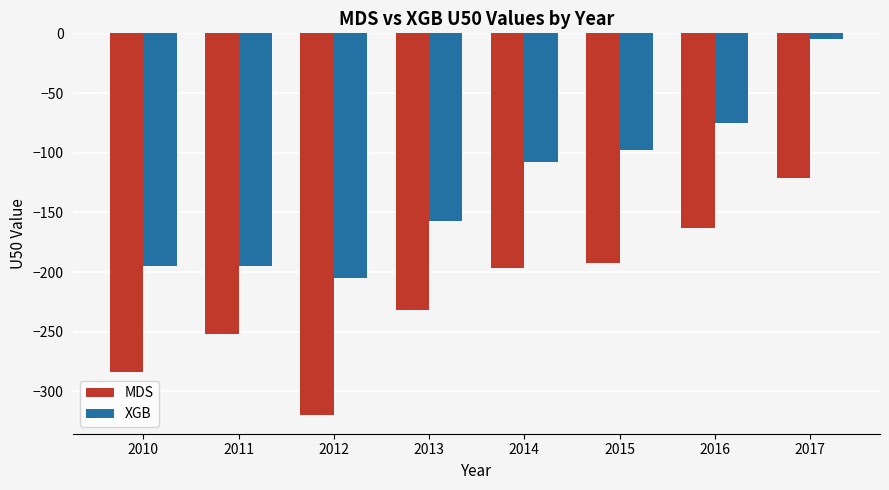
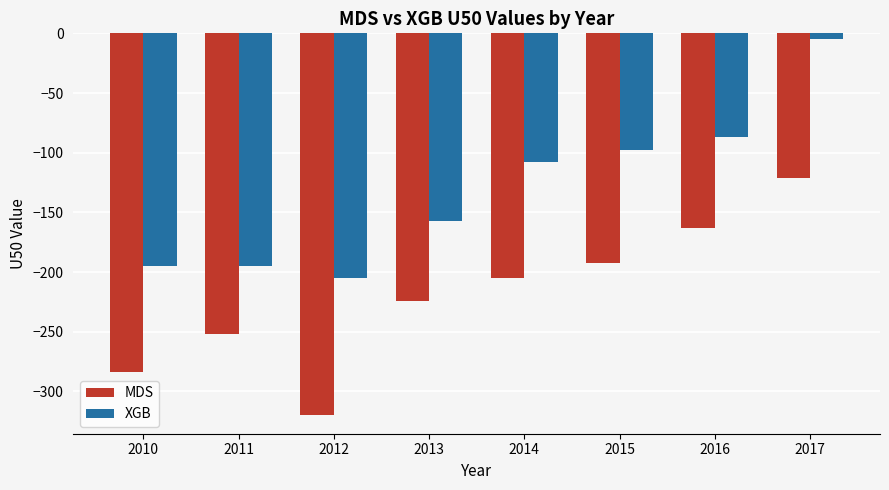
MDS, 2013: -232 -> -224
MDS, 2014: -196 -> -205
XGB, 2016: -75 -> -87
